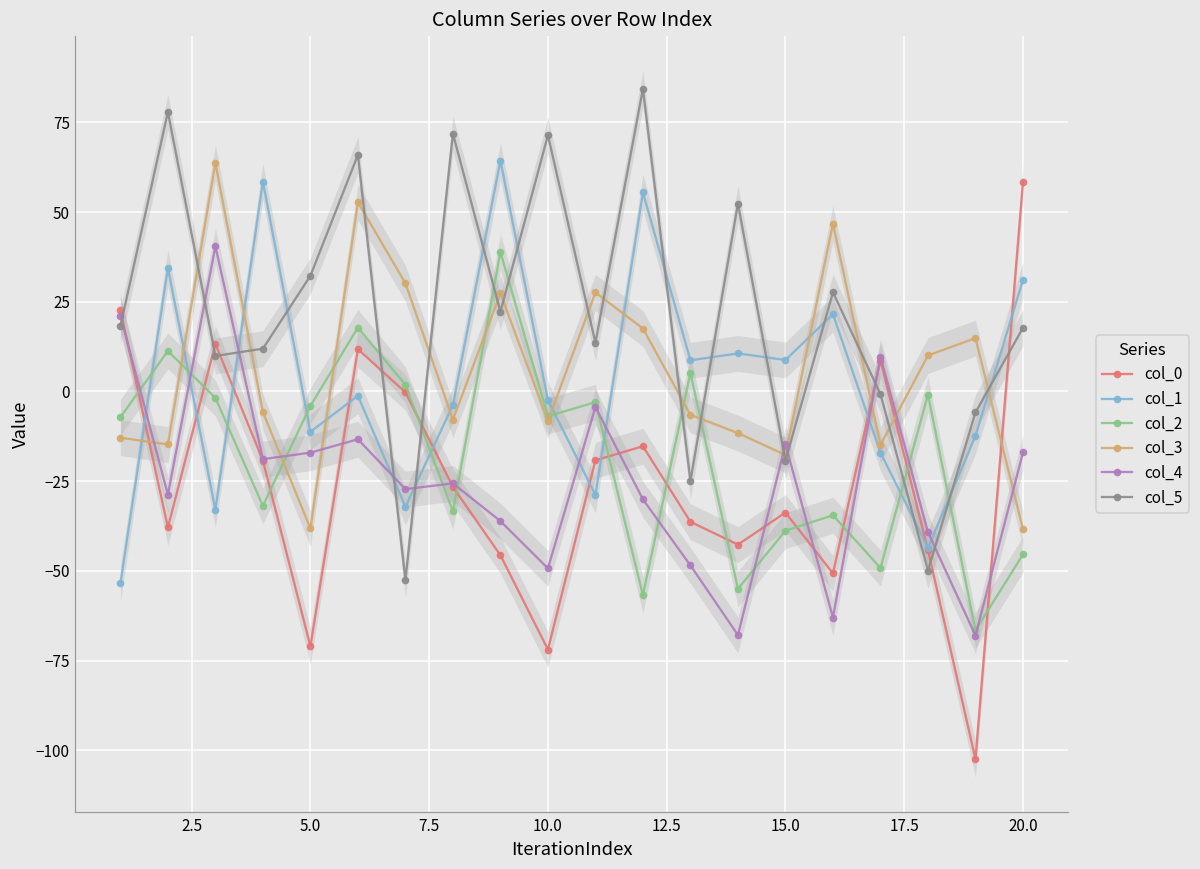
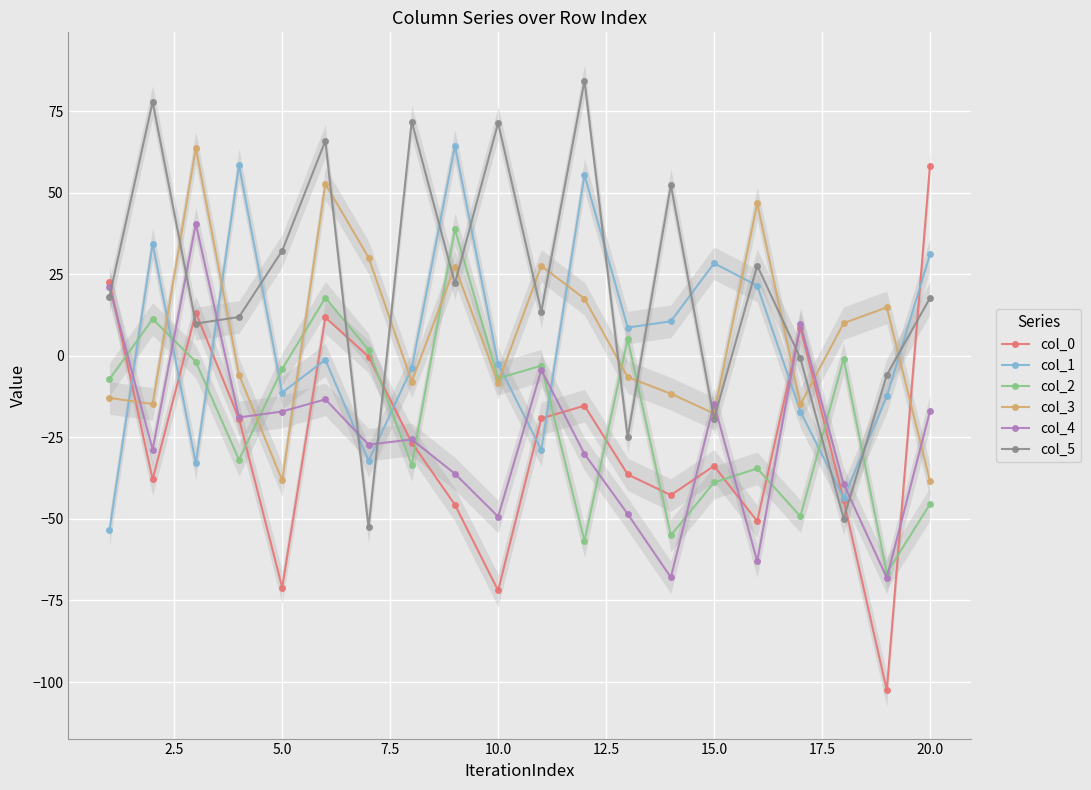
col_1, 15.0: 9 -> 28
